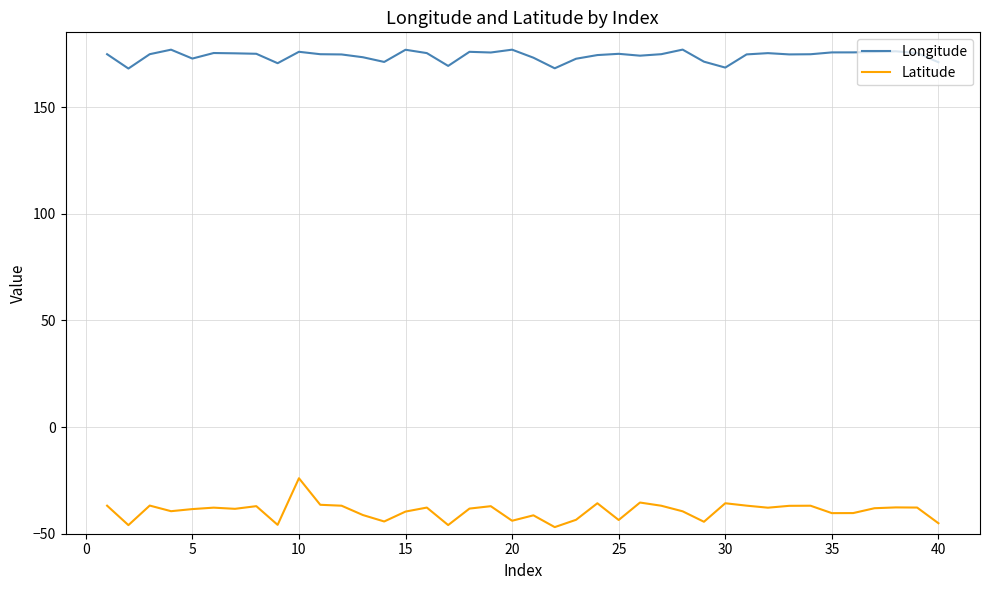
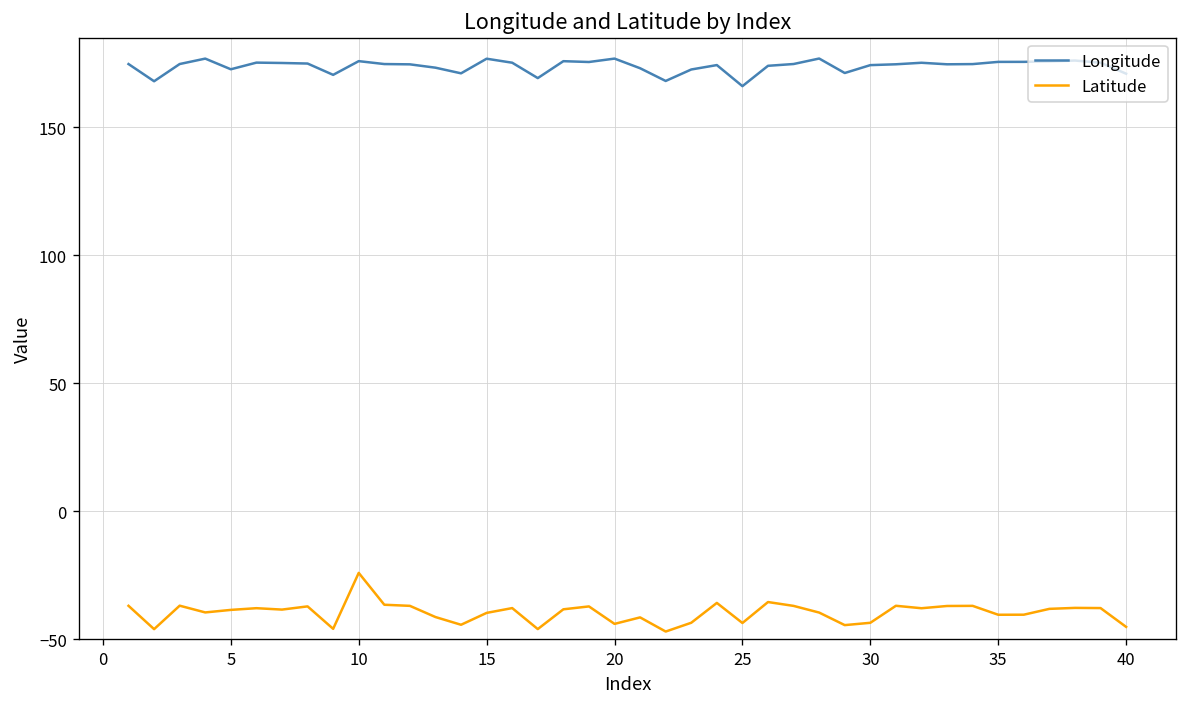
Longitude, 25: 175 -> 166
Longitude, 30: 168 -> 174
Latitude, 30: -36 -> -43
